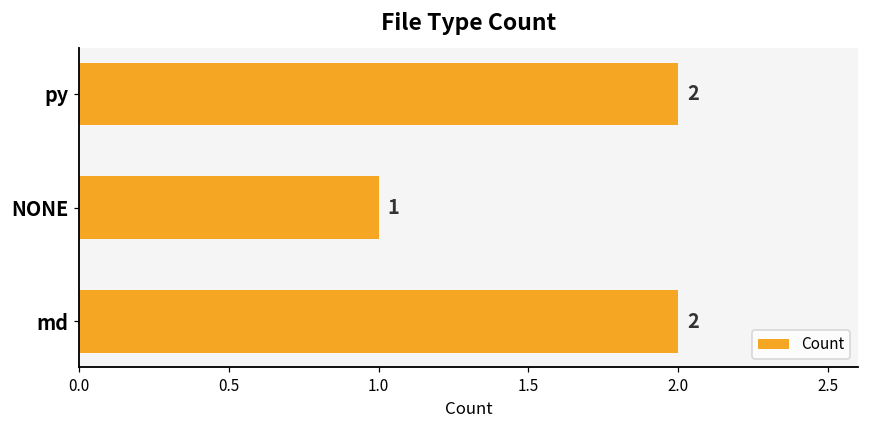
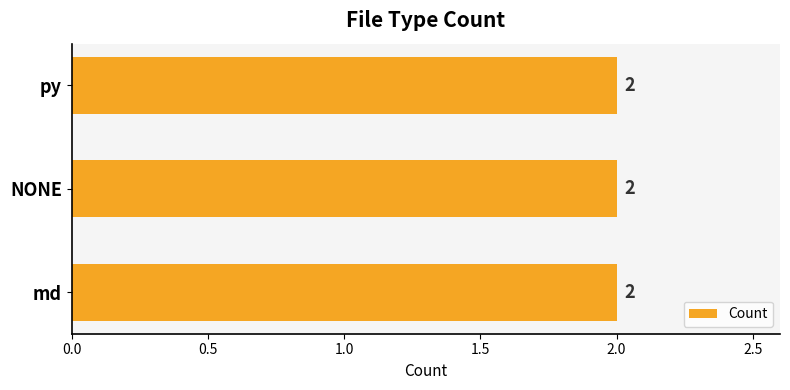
NONE: 1 -> 2
